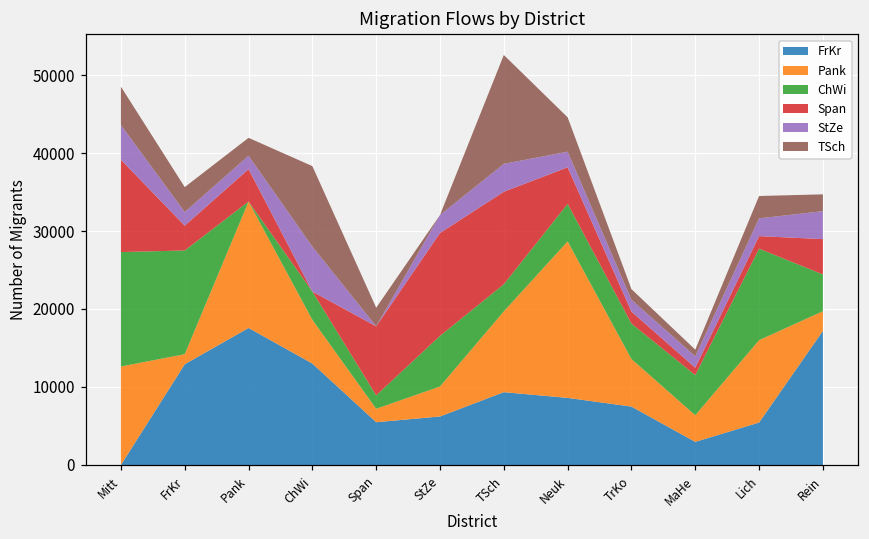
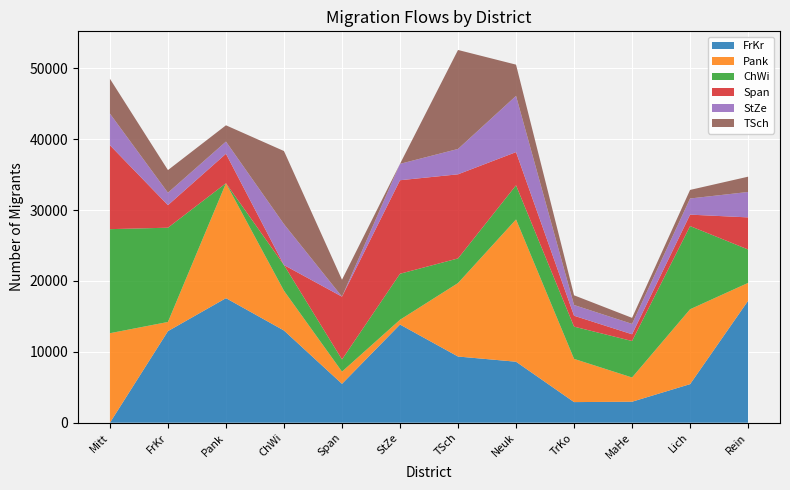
FrKr, StZe: 6000 -> 14000
Pank, StZe: 4000 -> 1000
StZe, Neuk: 2000 -> 8000
FrKr, TrKo: 7000 -> 3000
TSch, Lich: 3000 -> 1000
